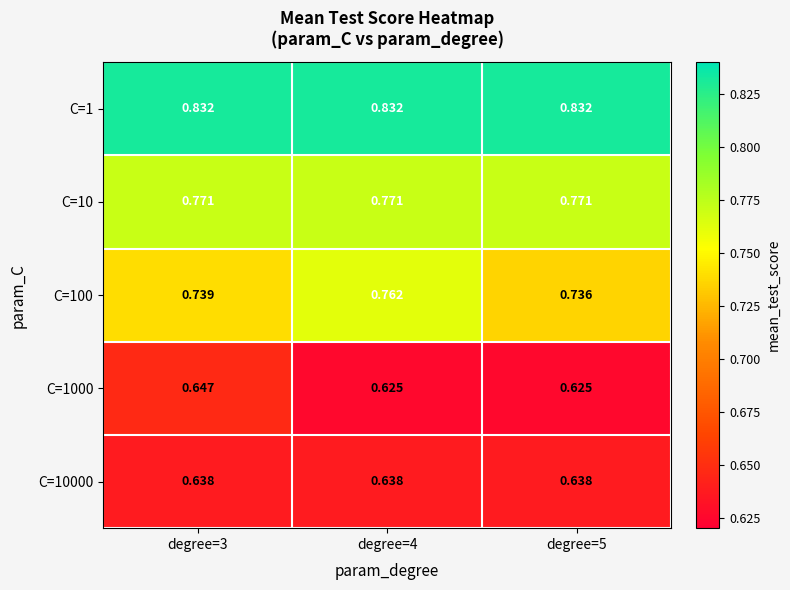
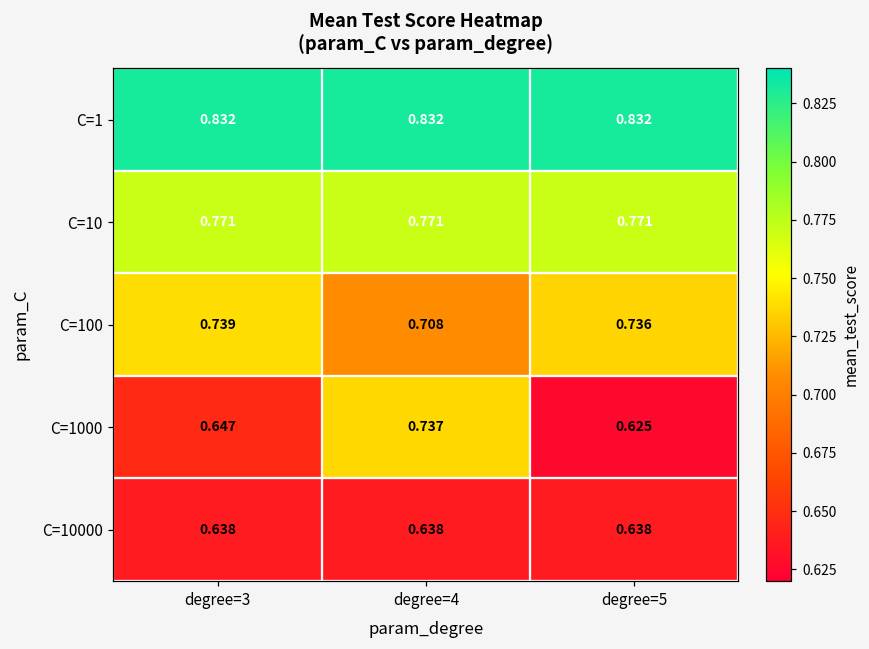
C=100, degree=4: 0.762 -> 0.708
C=1000, degree=4: 0.625 -> 0.737
